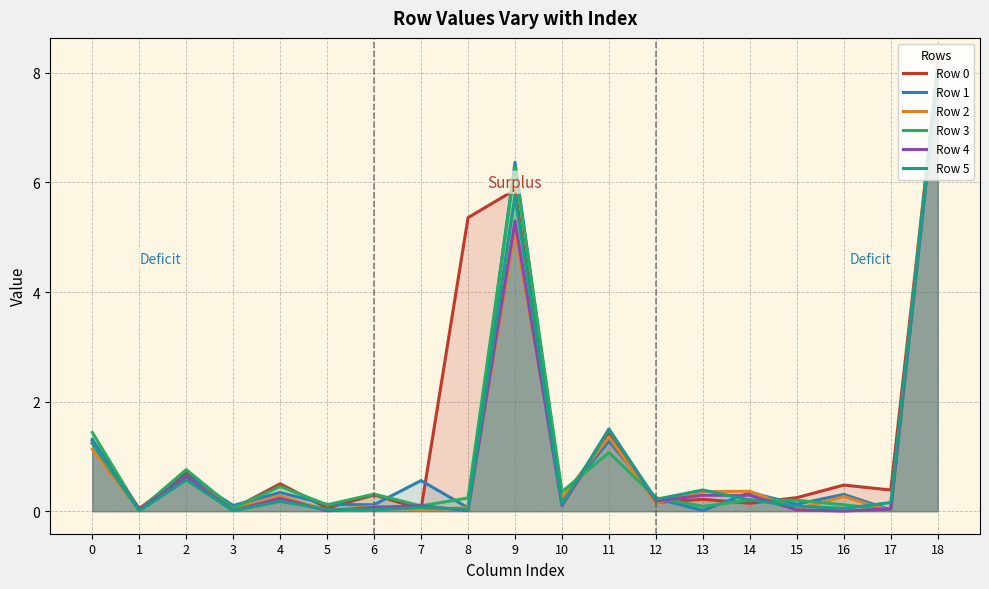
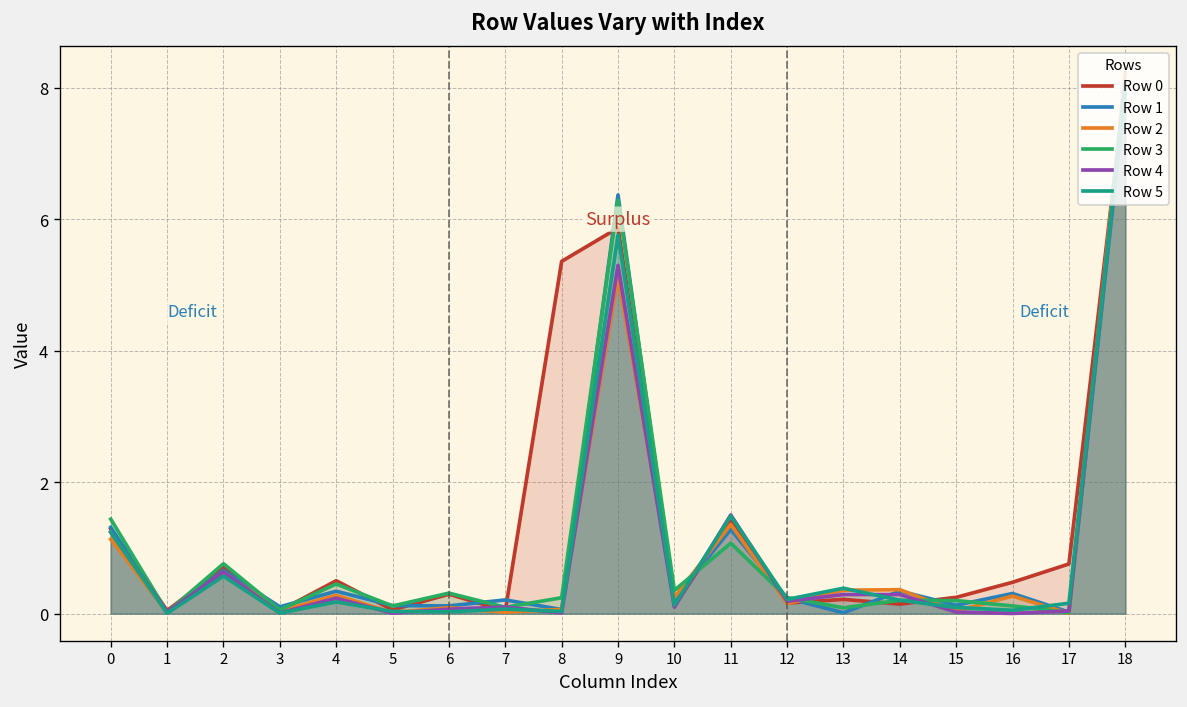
Row 1, 7: 0.6 -> 0.2
Row 0, 17: 0.4 -> 0.8
